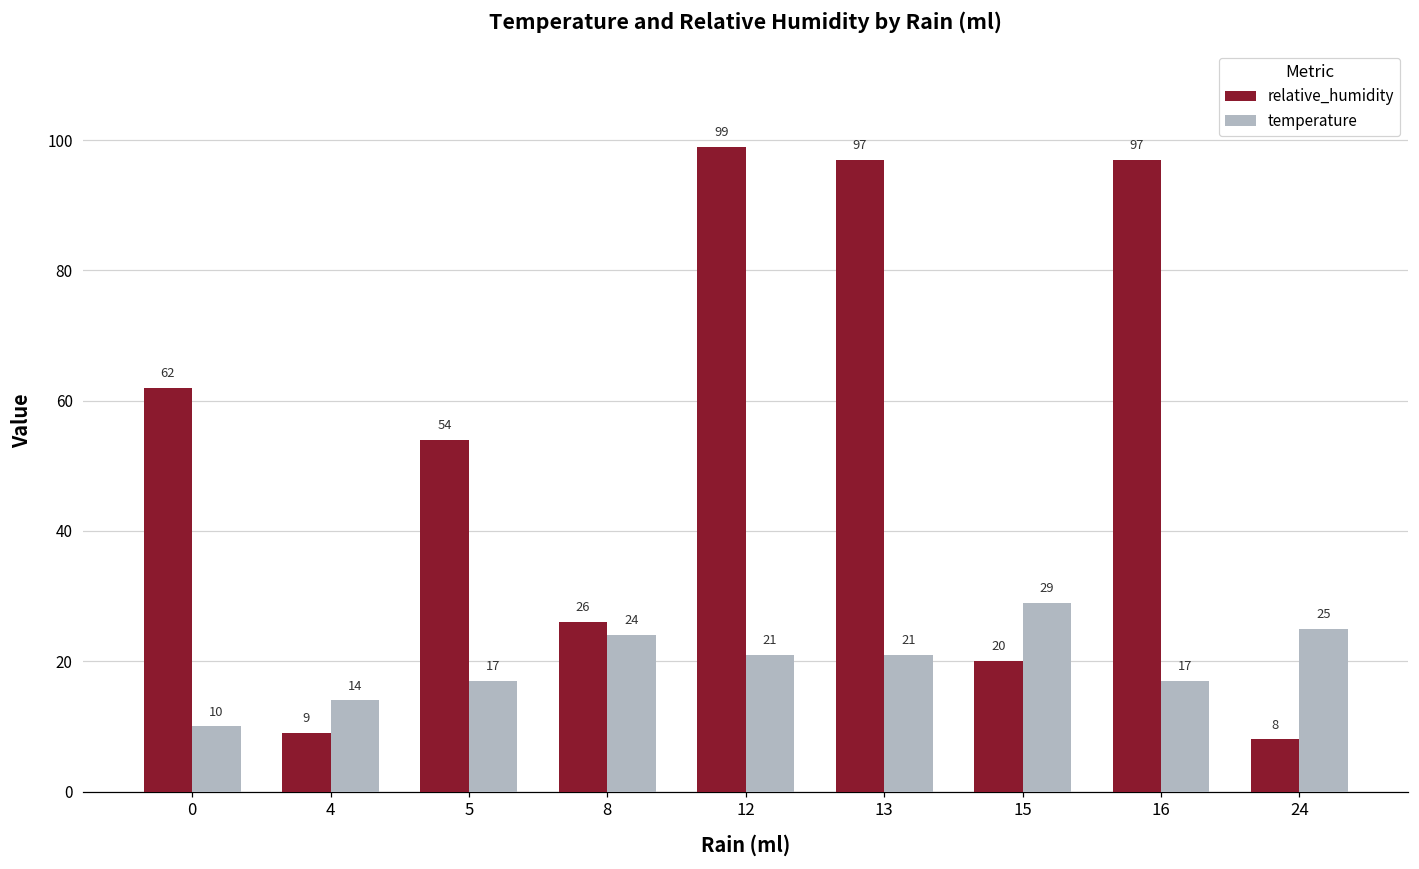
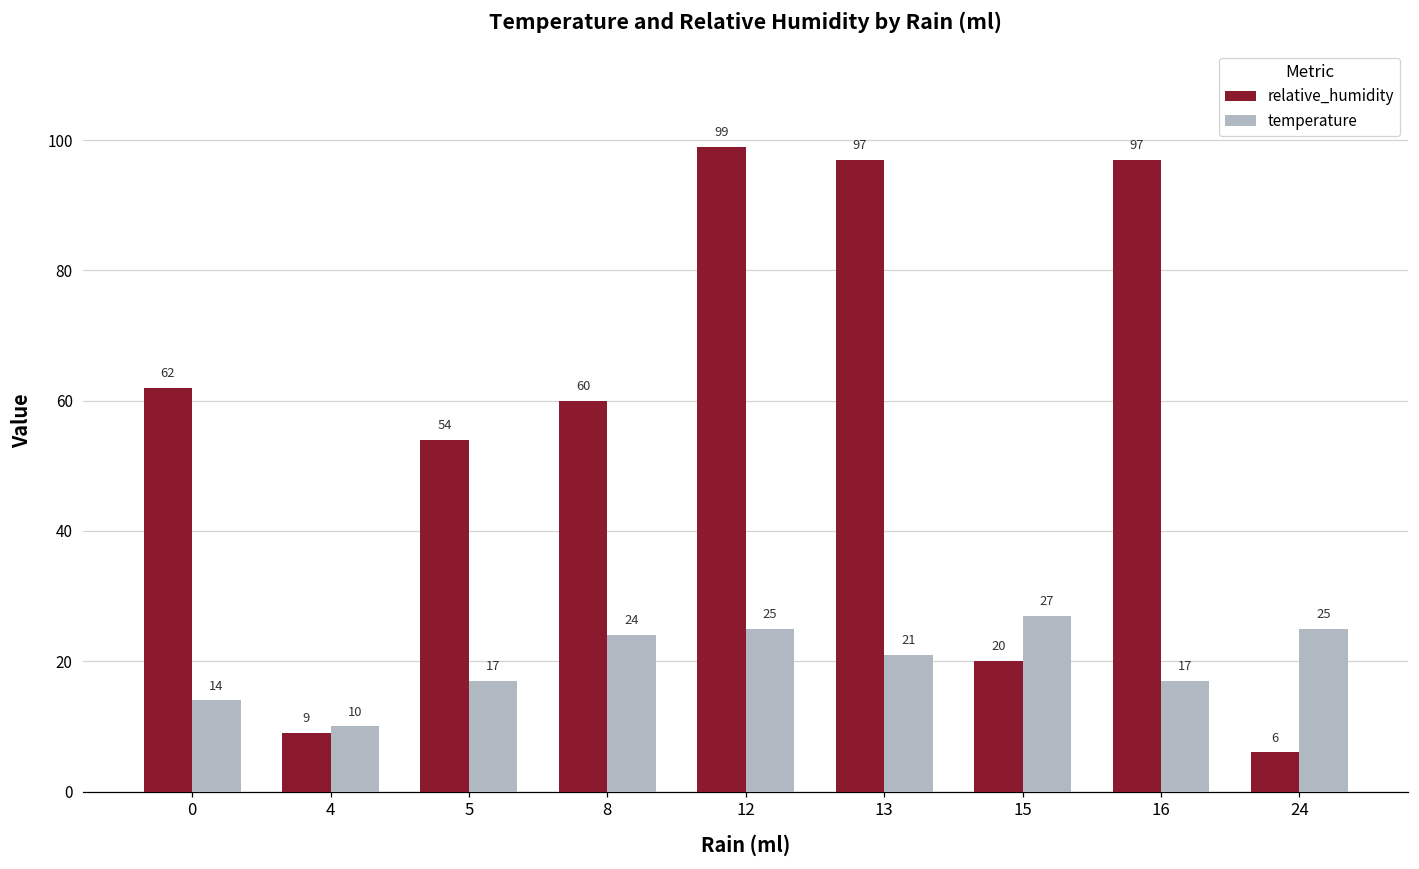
temperature, 0: 10 -> 14
temperature, 4: 14 -> 10
relative_humidity, 8: 26 -> 60
temperature, 12: 21 -> 25
temperature, 15: 29 -> 27
relative_humidity, 24: 8 -> 6
